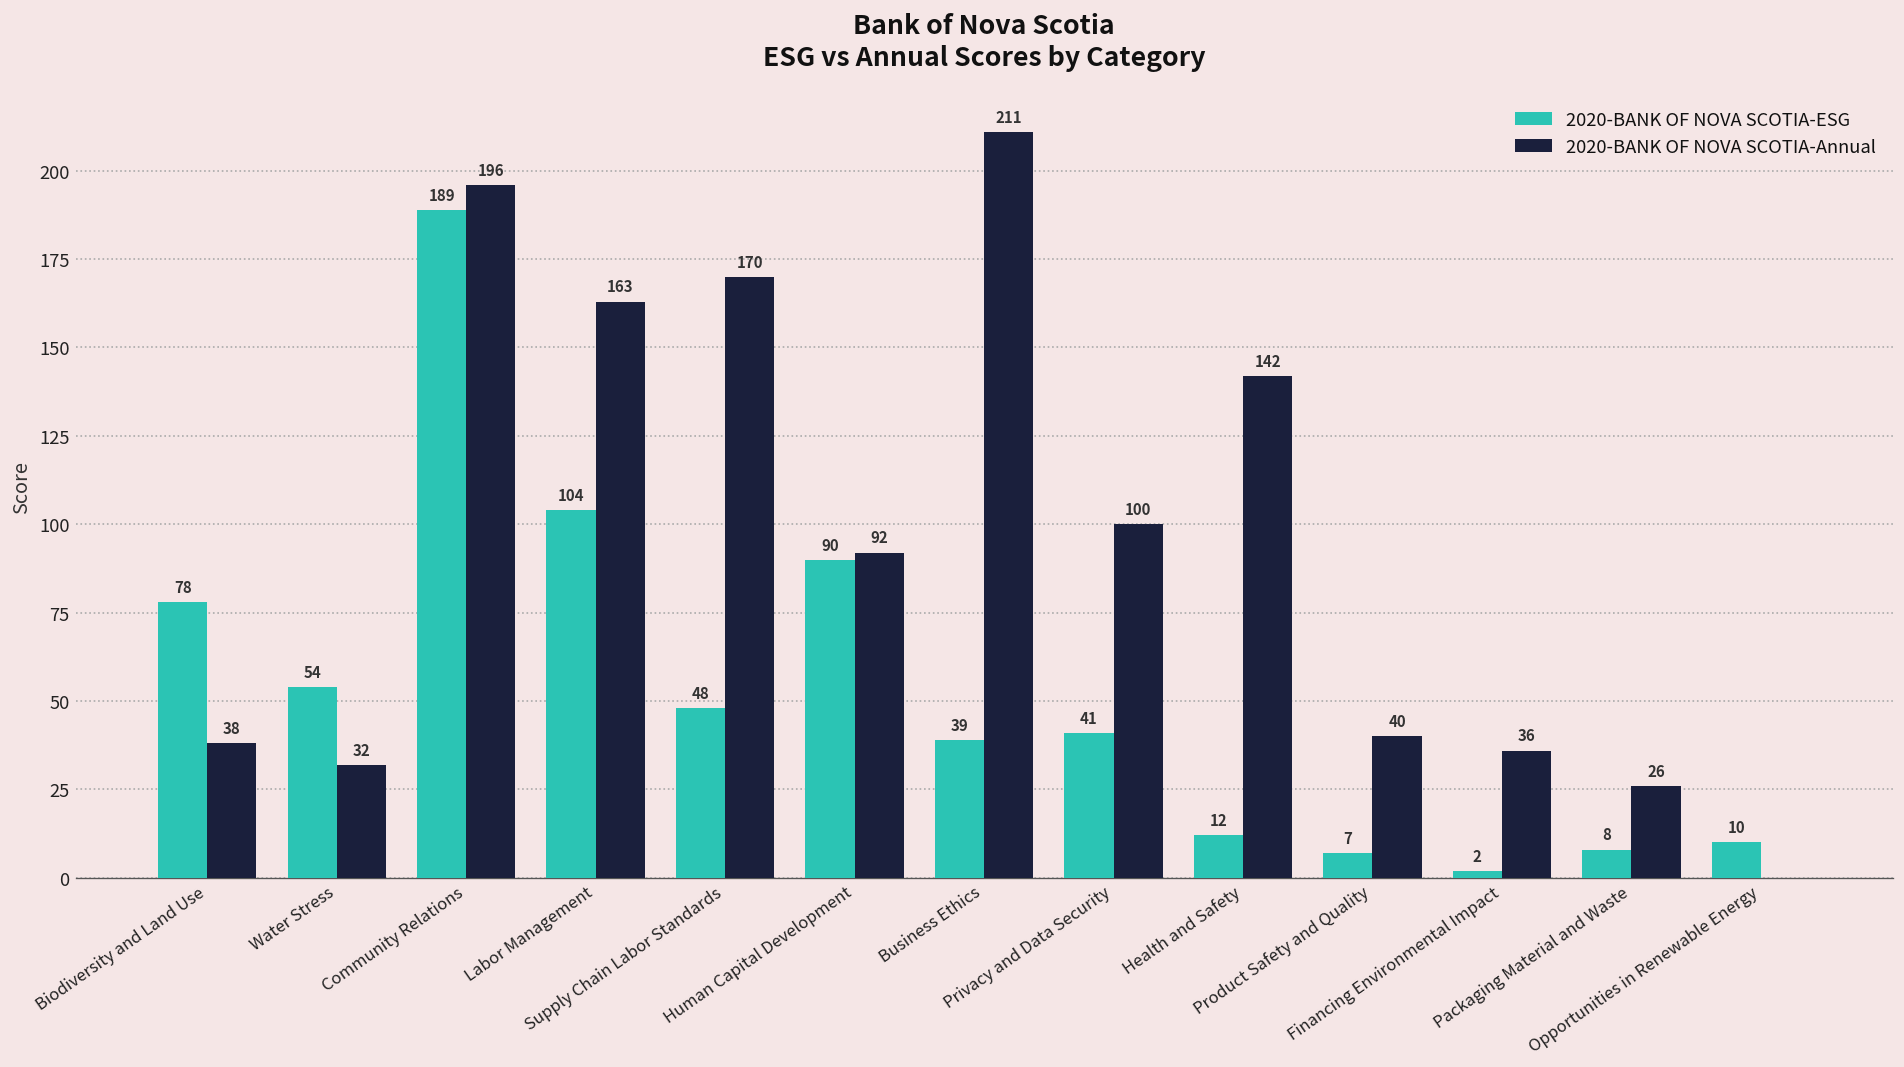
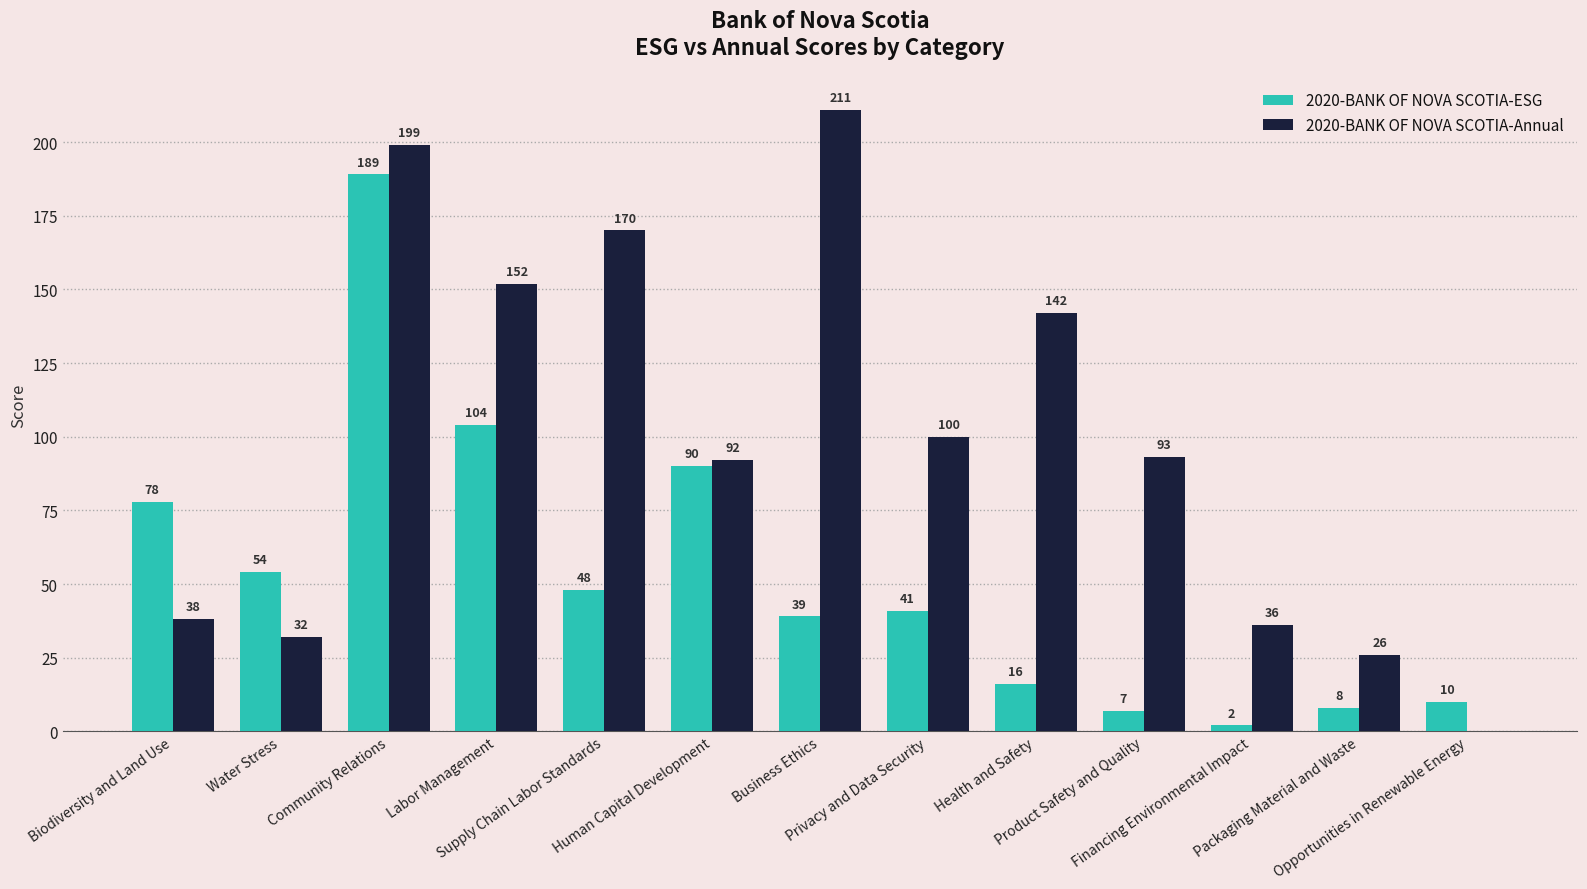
2020-BANK OF NOVA SCOTIA-Annual, Community Relations: 196 -> 199
2020-BANK OF NOVA SCOTIA-Annual, Labor Management: 163 -> 152
2020-BANK OF NOVA SCOTIA-ESG, Health and Safety: 12 -> 16
2020-BANK OF NOVA SCOTIA-Annual, Product Safety and Quality: 40 -> 93
